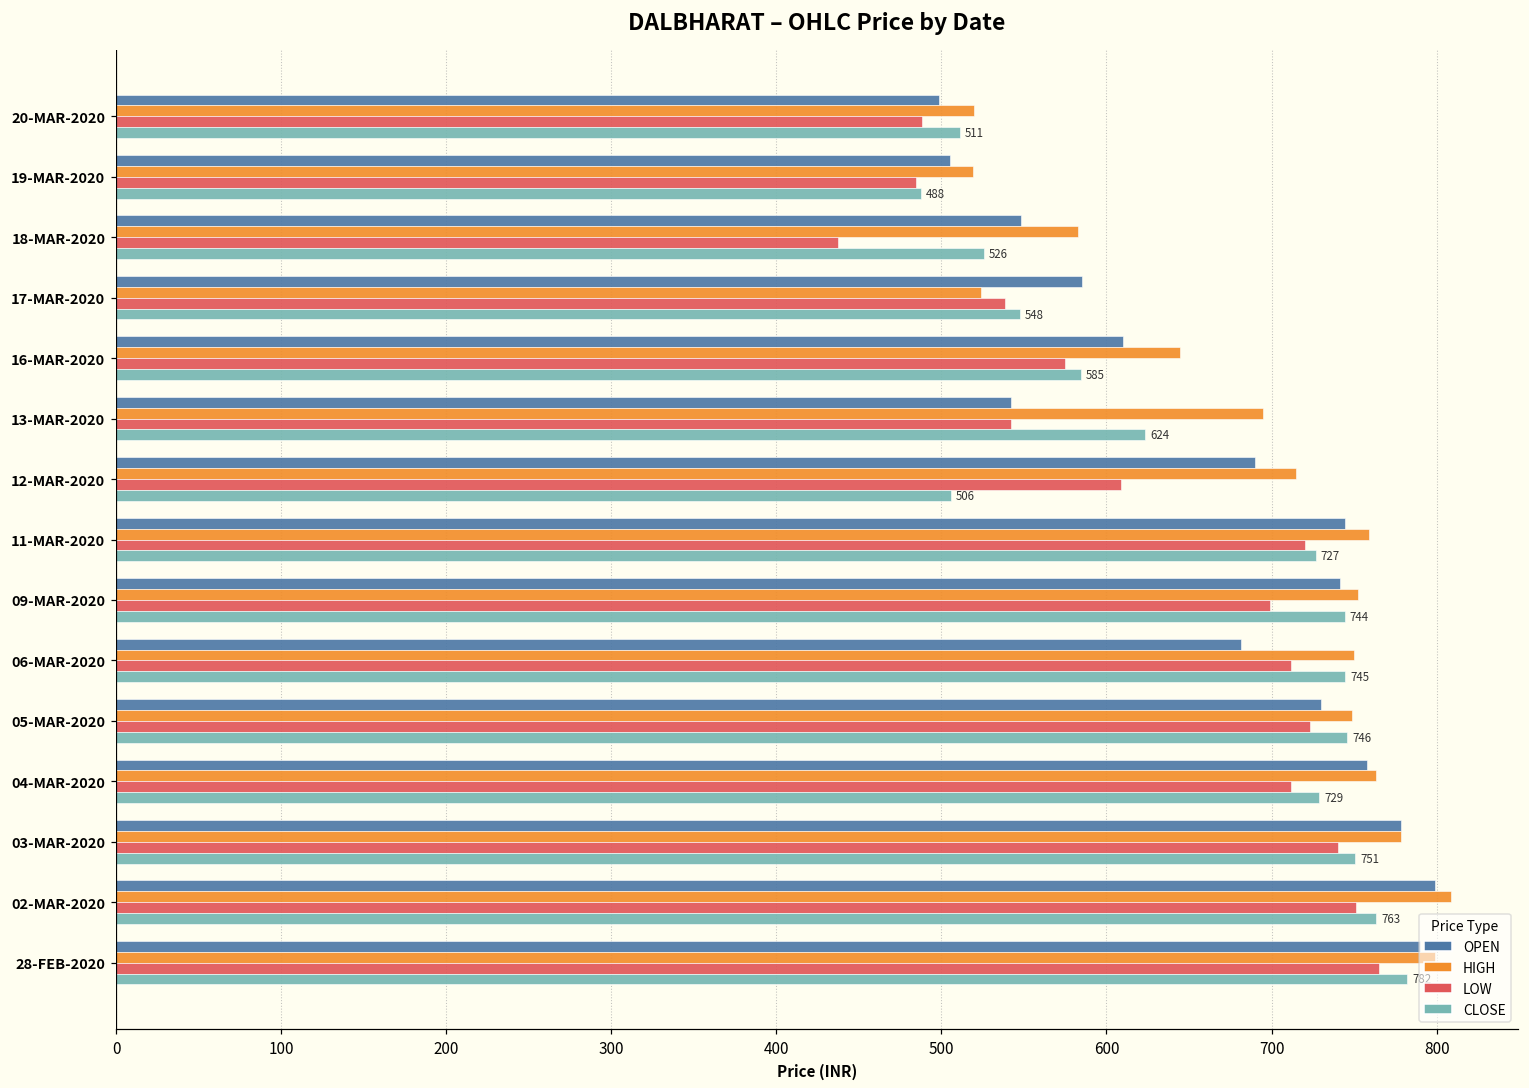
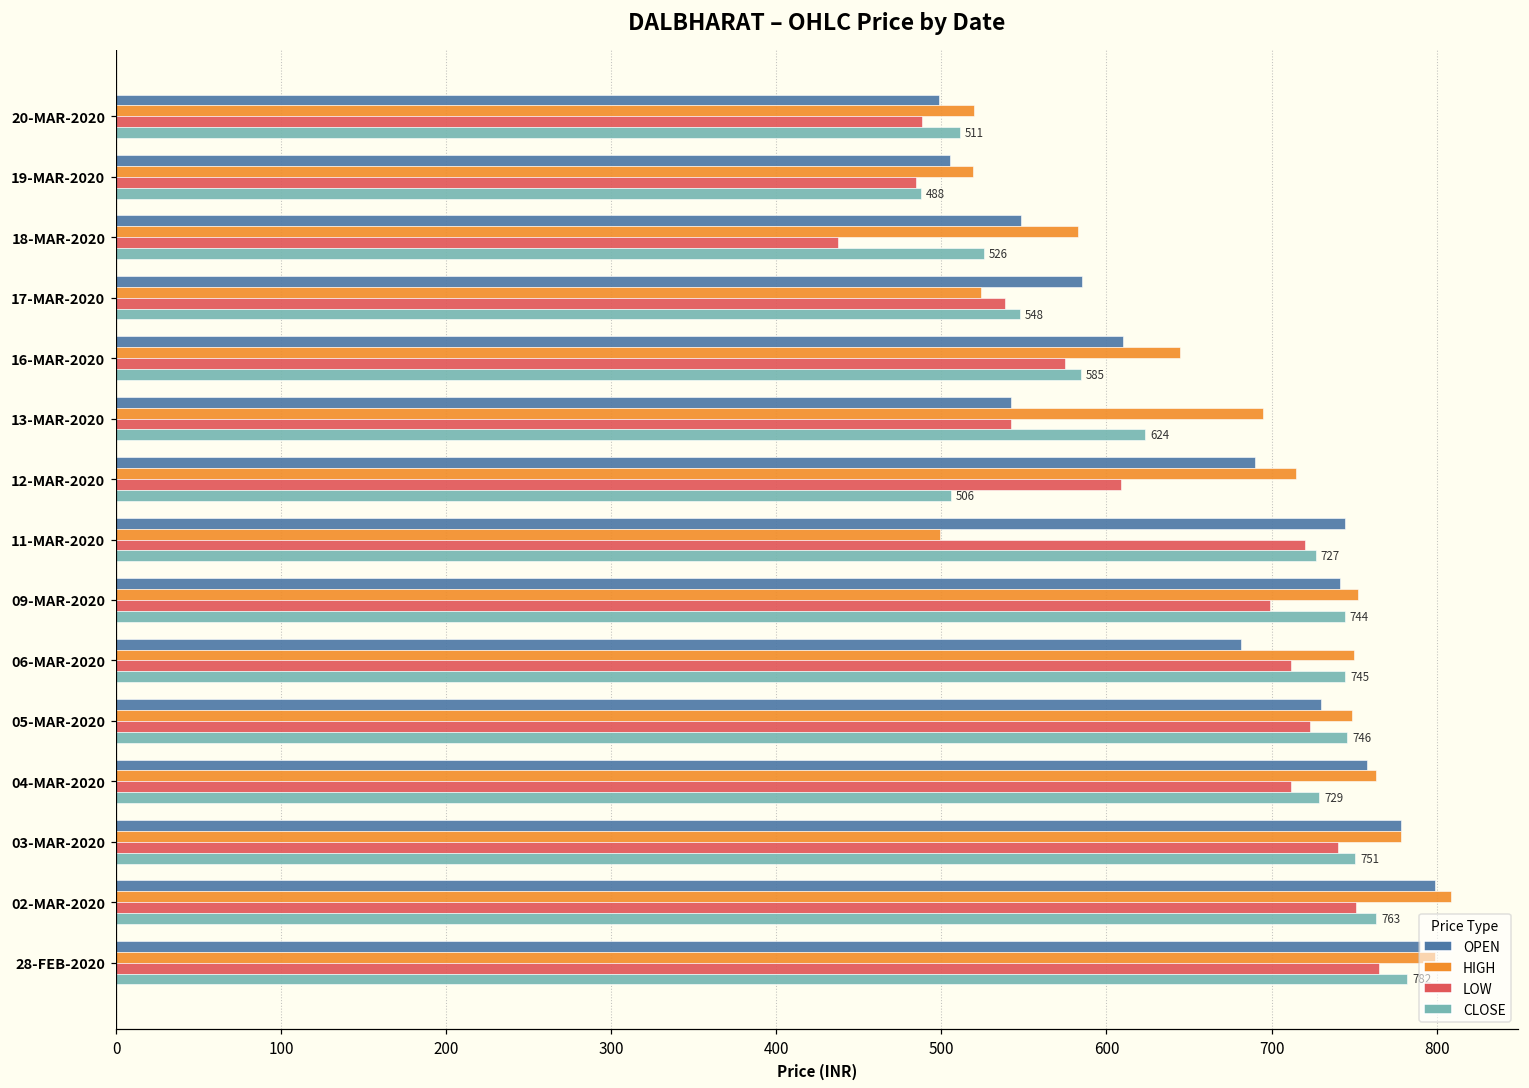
HIGH, 11-MAR-2020: 759 -> 499
